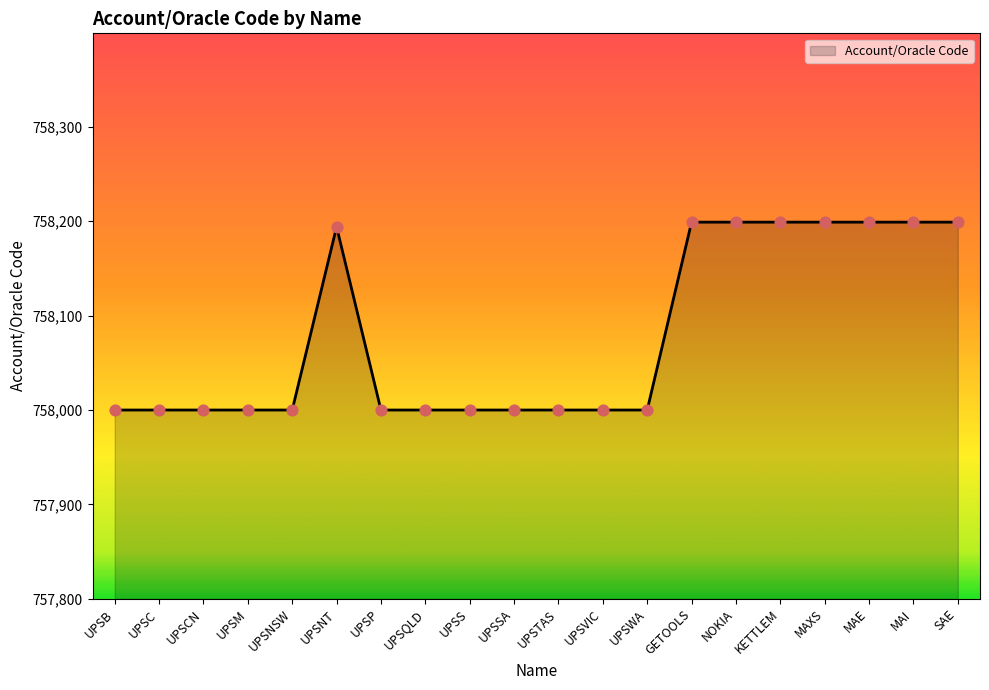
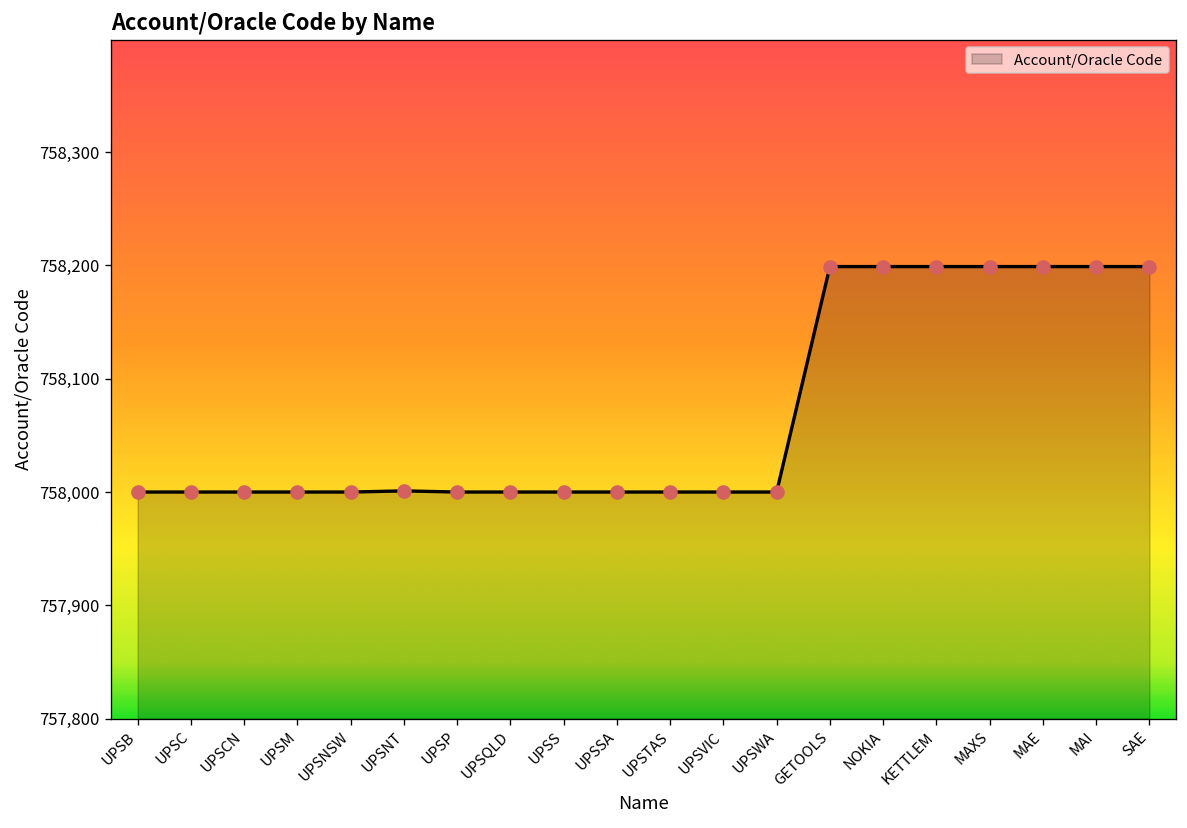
UPSNT: 758,190 -> 758,000
